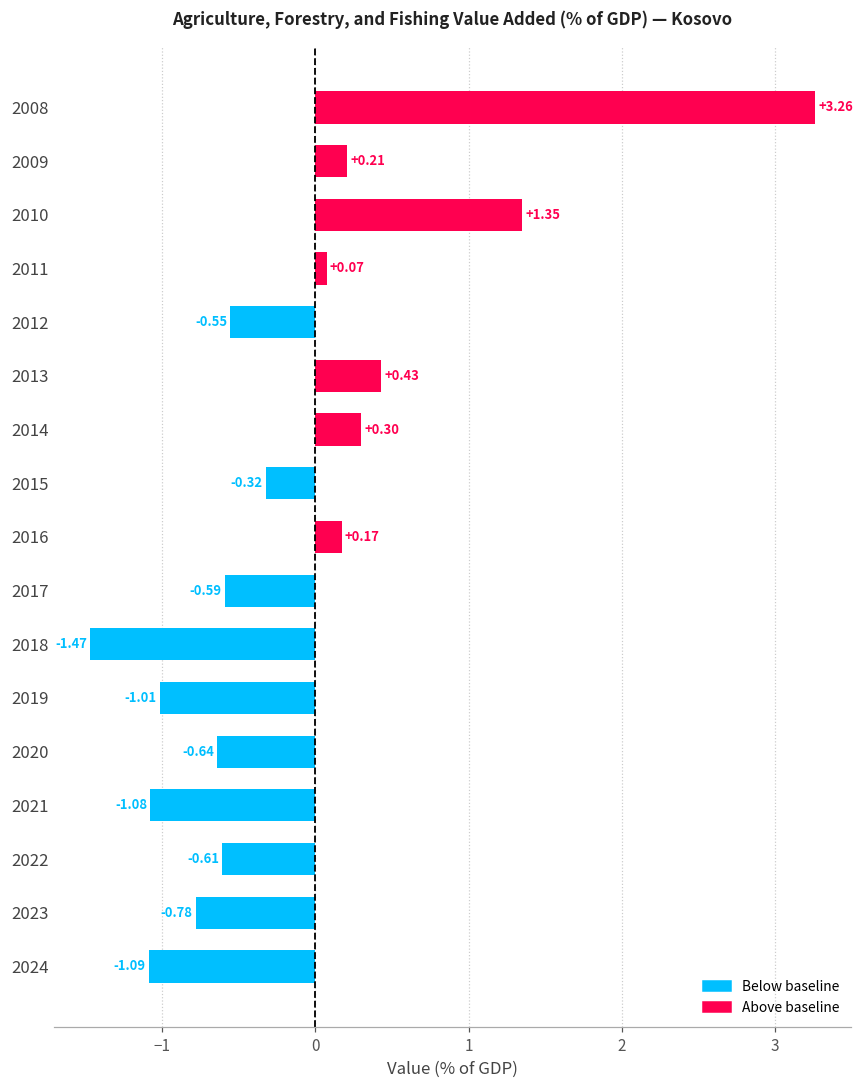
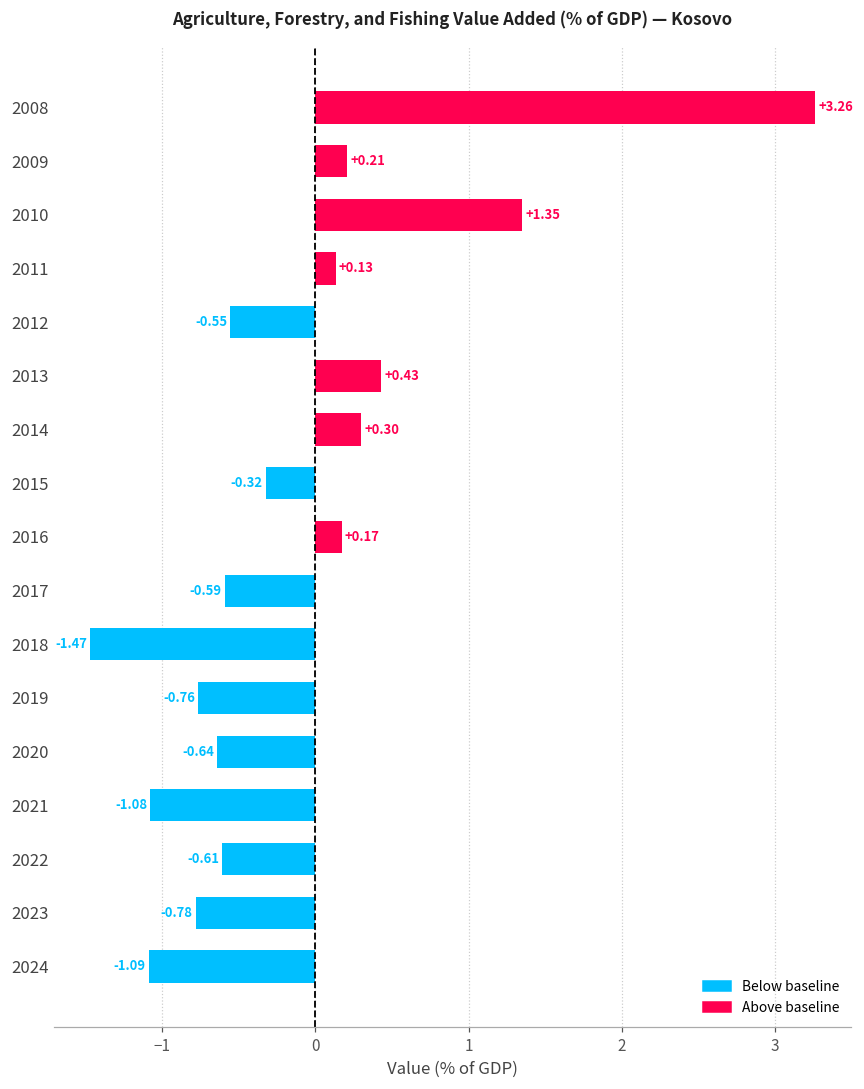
2011: +0.07 -> +0.13
2019: -1.01 -> -0.76
